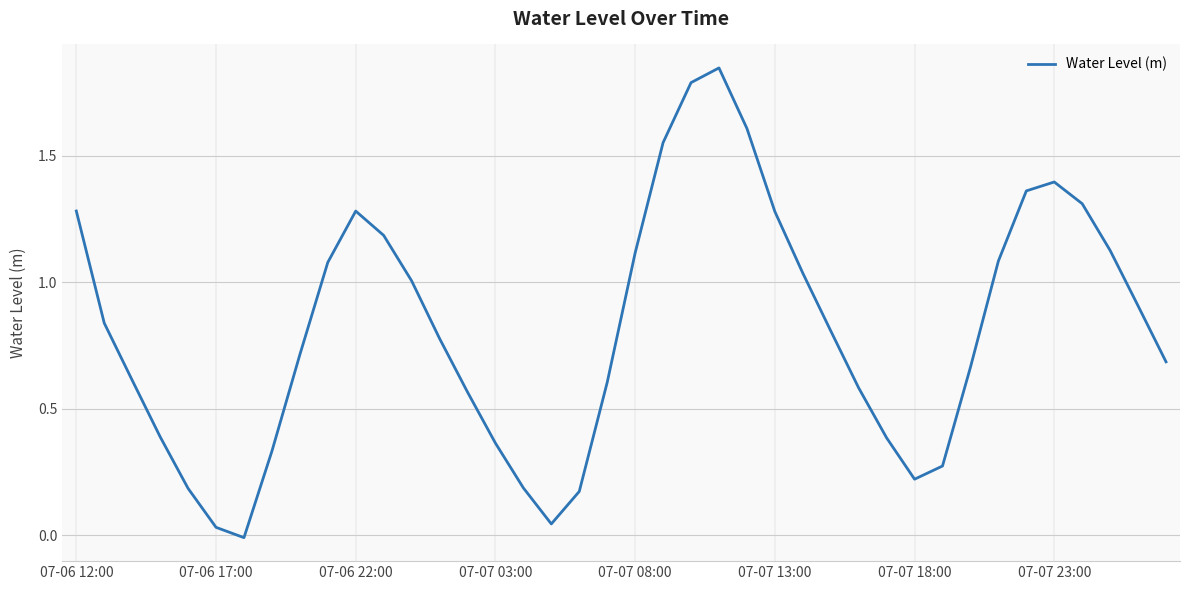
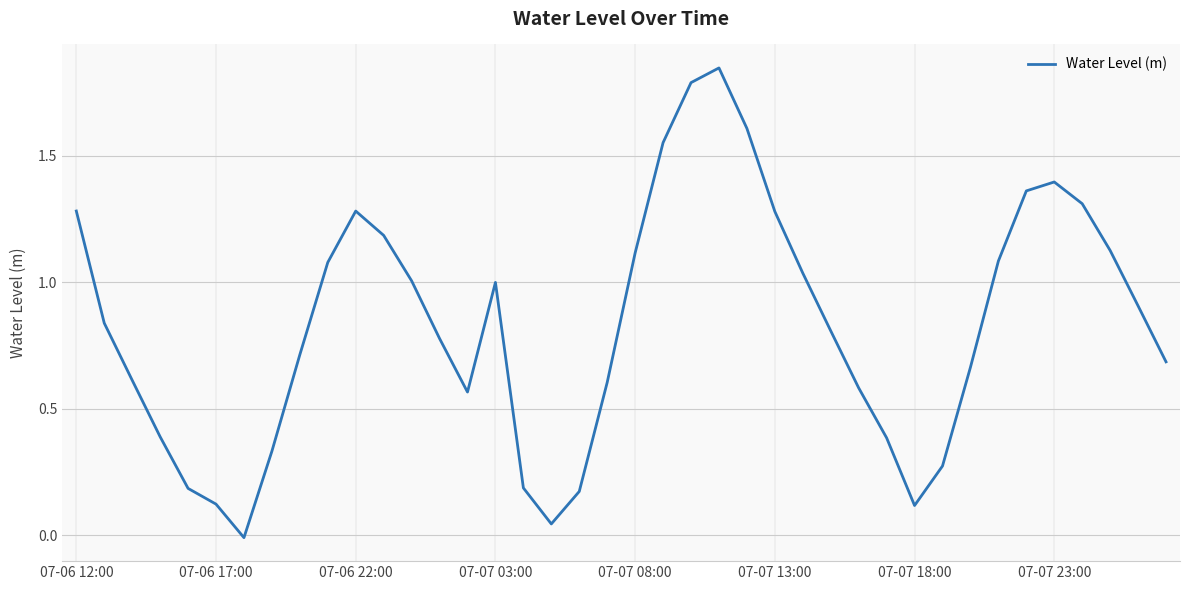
07-06 17:00: 0.03 -> 0.12
07-07 03:00: 0.36 -> 1.00
07-07 18:00: 0.22 -> 0.12
